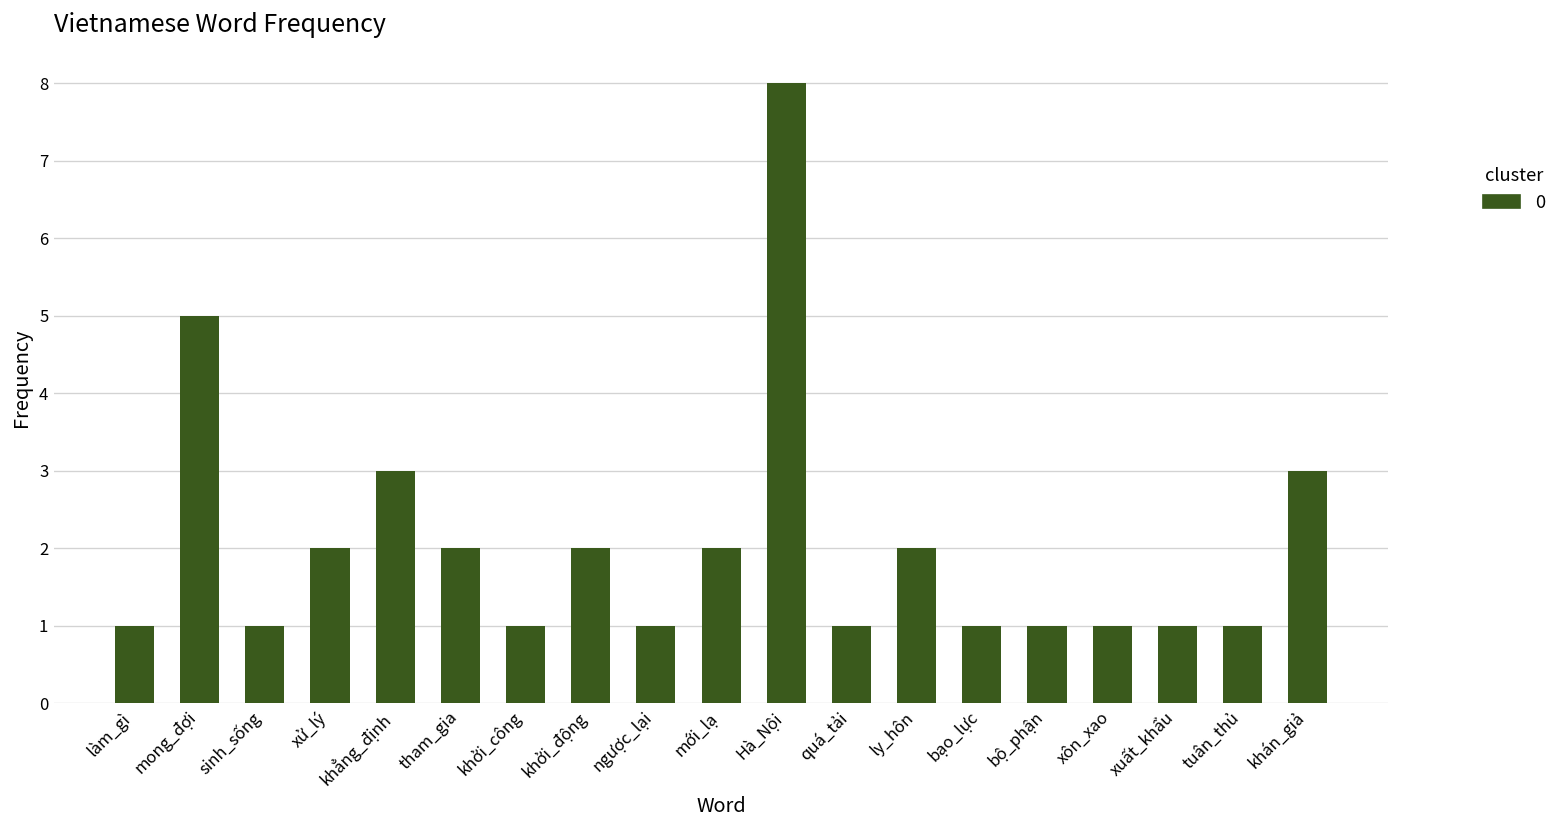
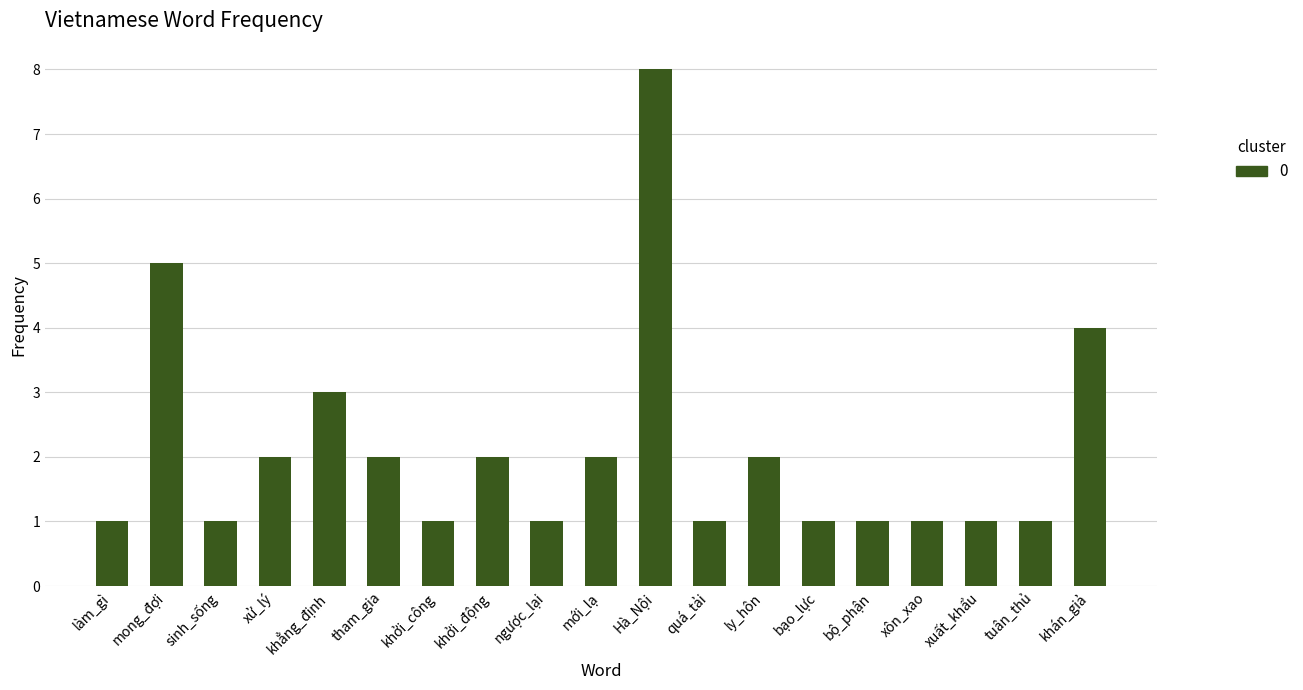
khán_giả: 3 -> 4
